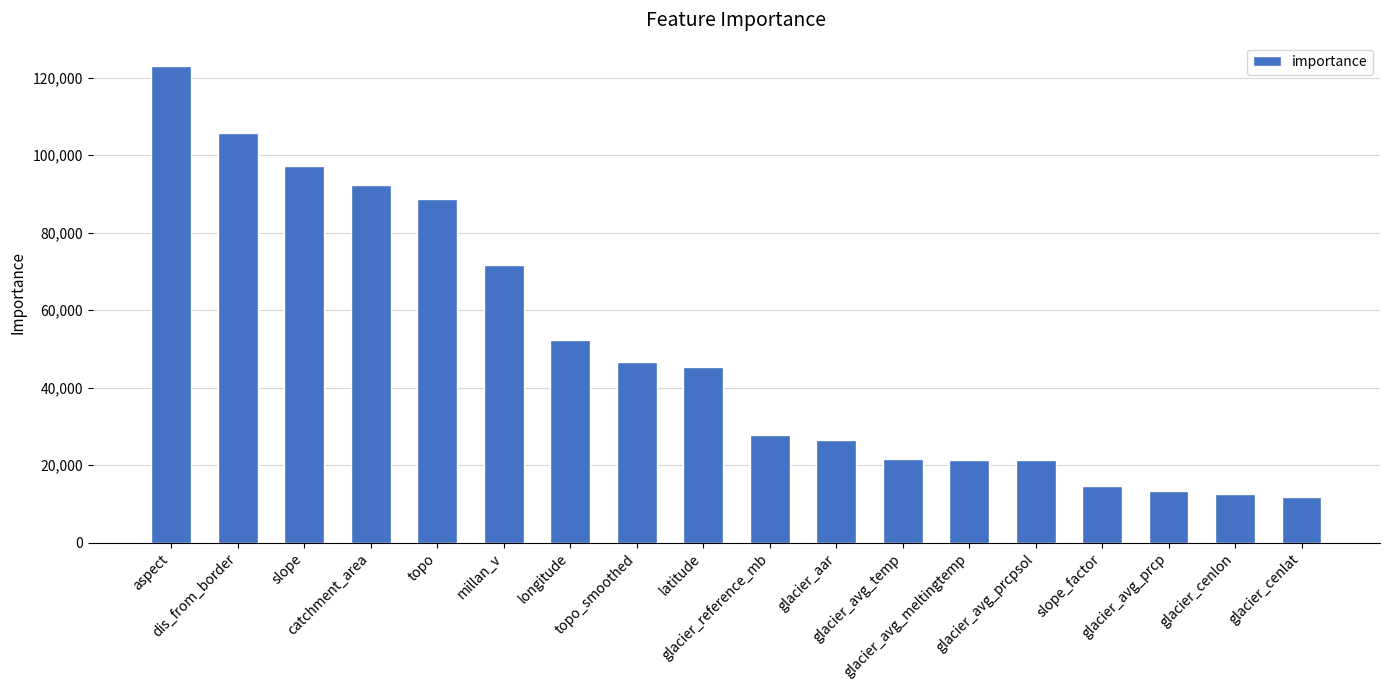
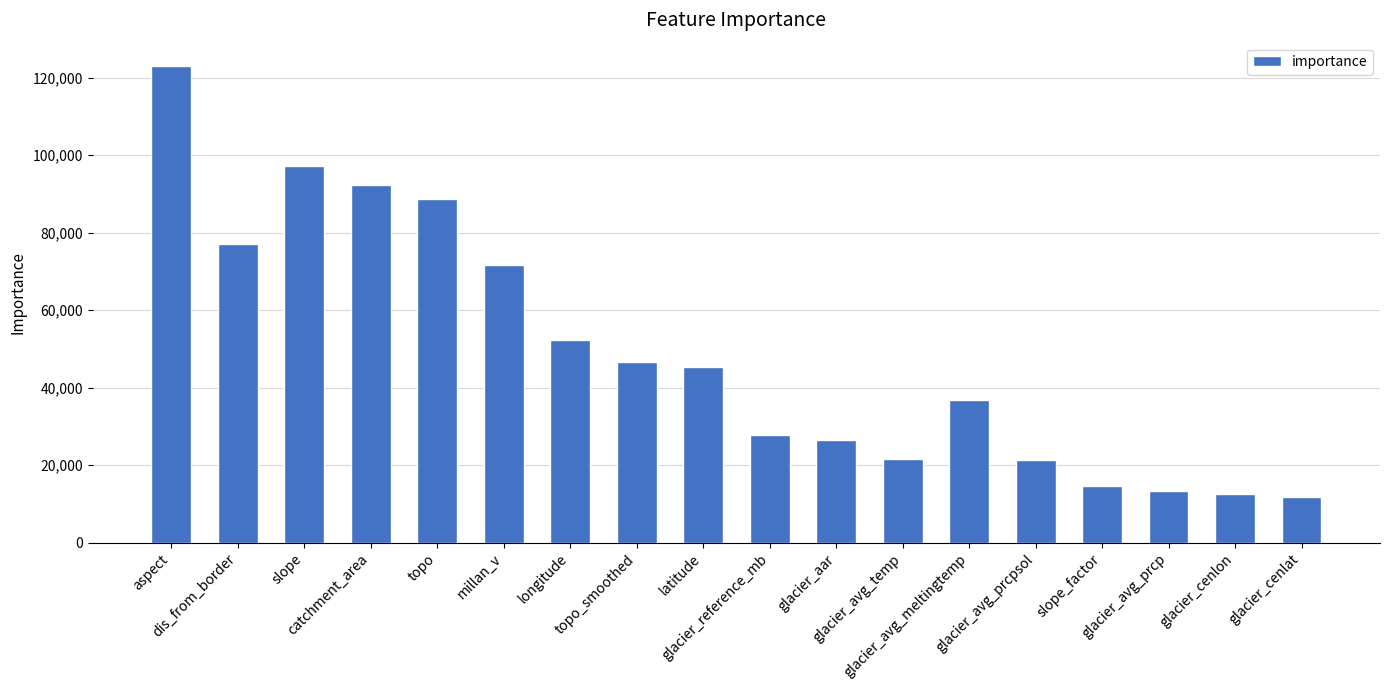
dis_from_border: 106,000 -> 77,000
glacier_avg_meltingtemp: 21,000 -> 37,000
